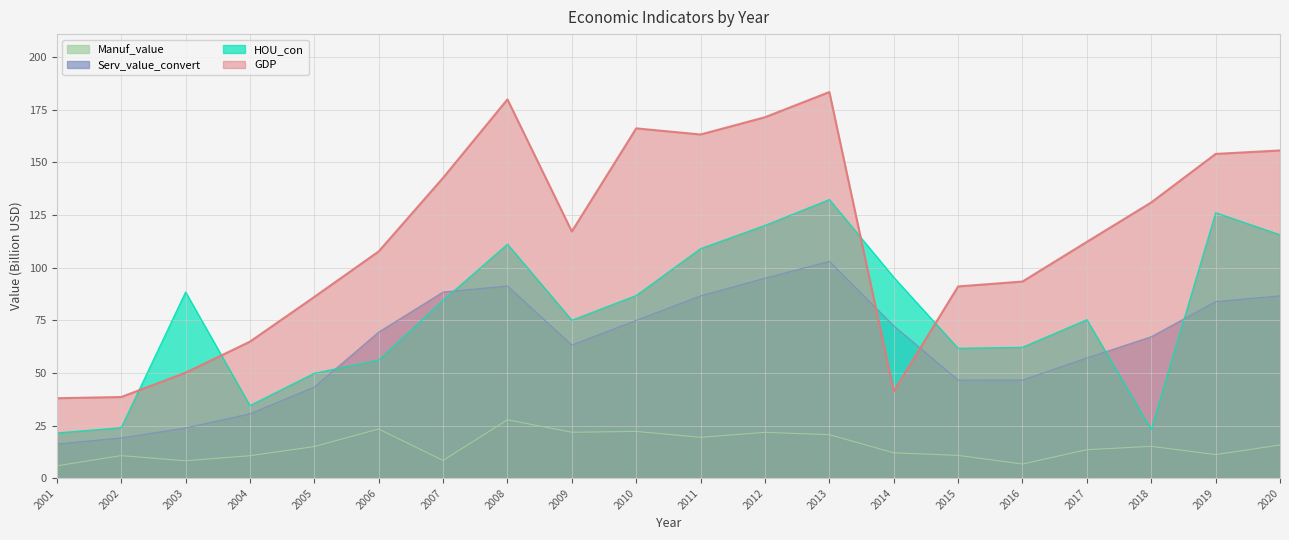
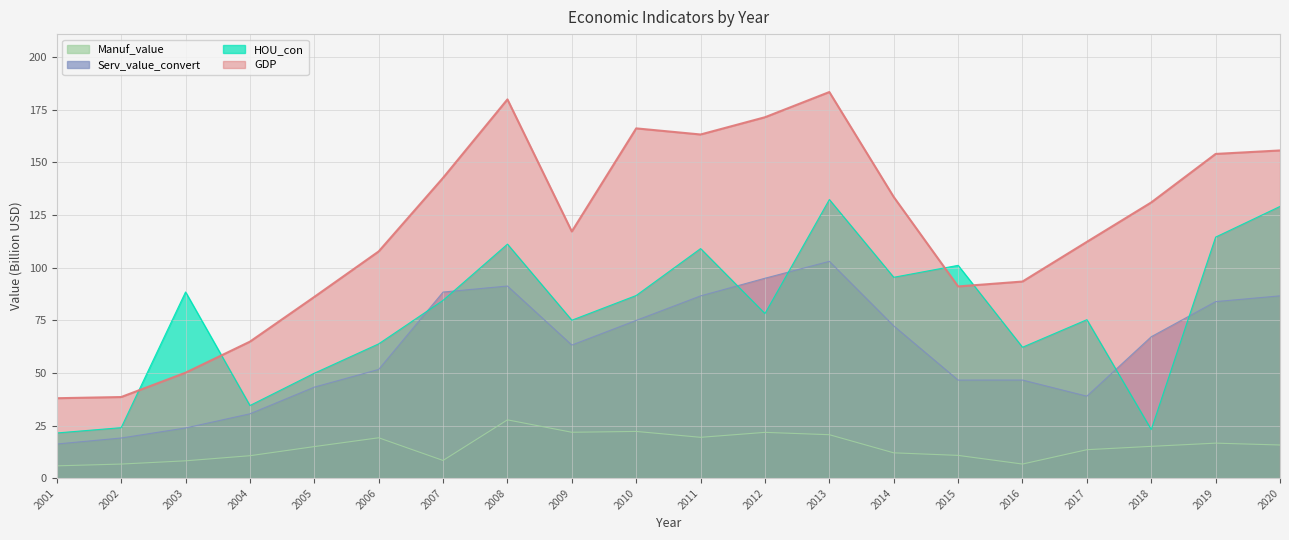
Manuf_value, 2002: 11 -> 7
Manuf_value, 2006: 23 -> 19
Serv_value_convert, 2006: 69 -> 52
HOU_con, 2006: 56 -> 64
HOU_con, 2012: 120 -> 78
GDP, 2014: 41 -> 134
HOU_con, 2015: 62 -> 101
Serv_value_convert, 2017: 57 -> 39
Manuf_value, 2019: 11 -> 17
HOU_con, 2019: 126 -> 114
HOU_con, 2020: 116 -> 129
